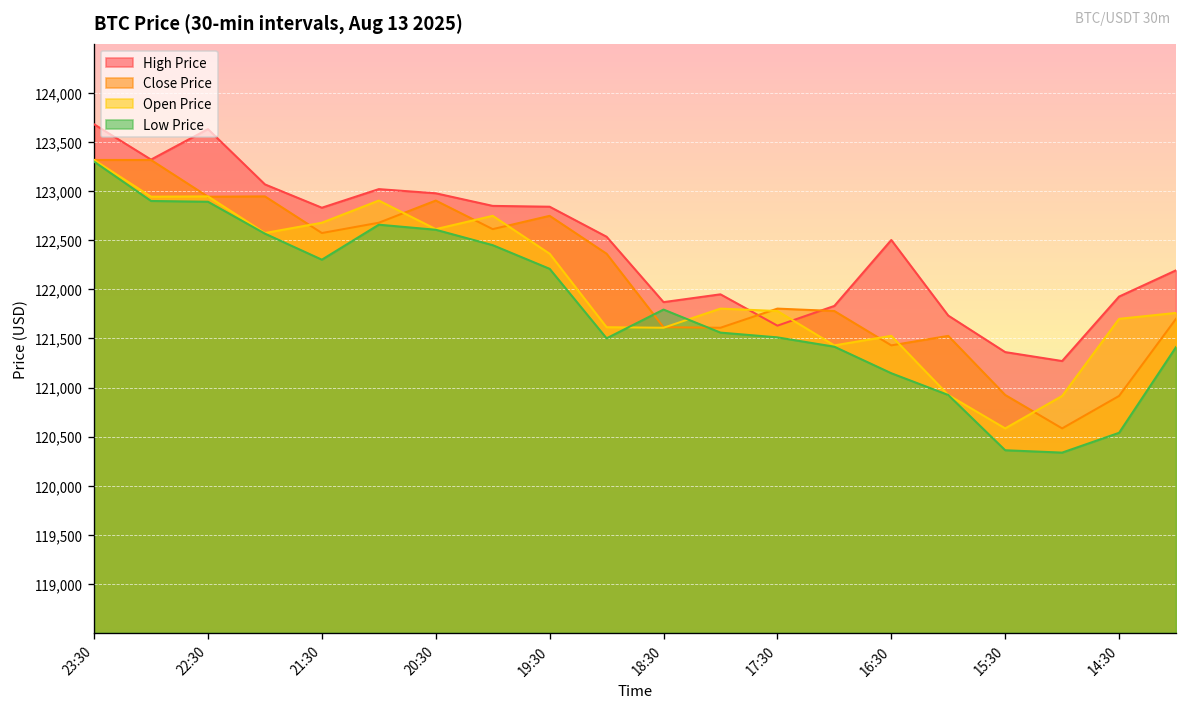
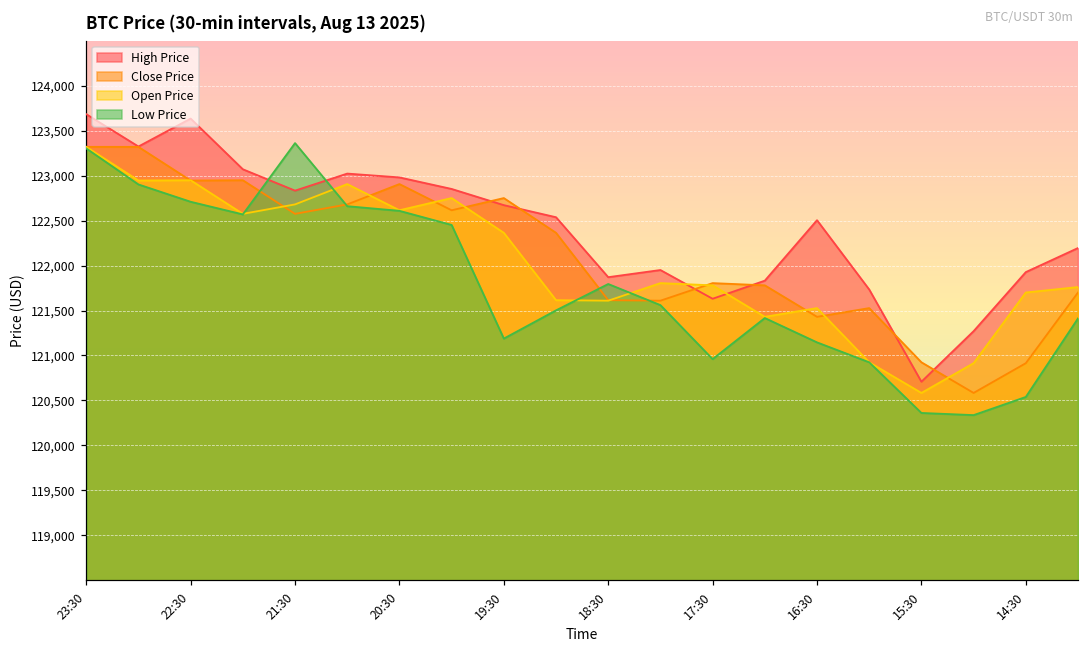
Low Price, 22:30: 122,900 -> 122,700
Low Price, 21:30: 122,300 -> 123,400
High Price, 19:30: 122,800 -> 122,700
Low Price, 19:30: 122,200 -> 121,200
Low Price, 17:30: 121,500 -> 121,000
High Price, 15:30: 121,400 -> 120,700
